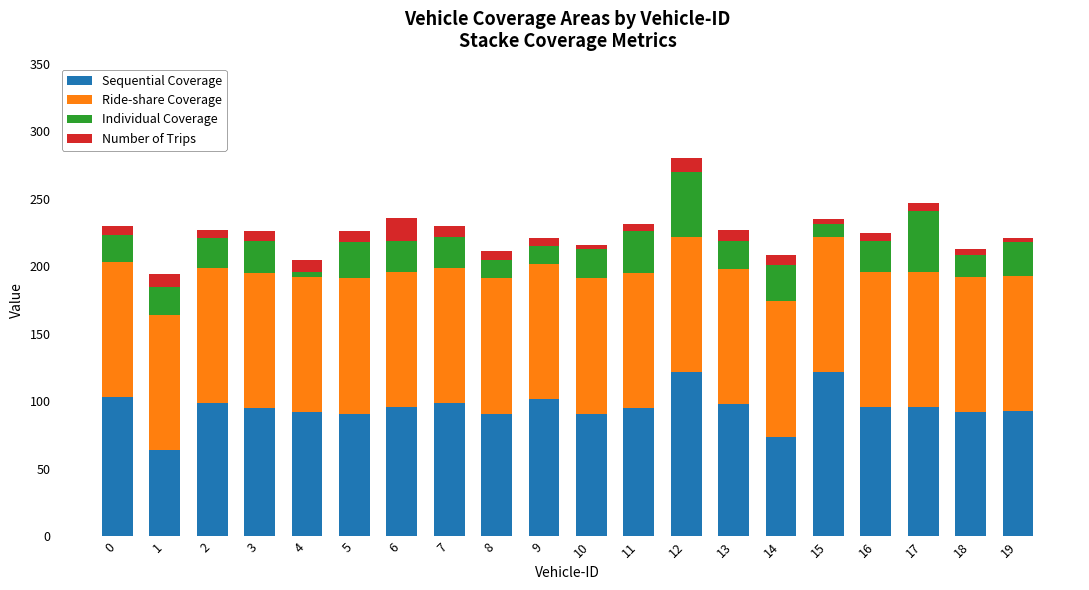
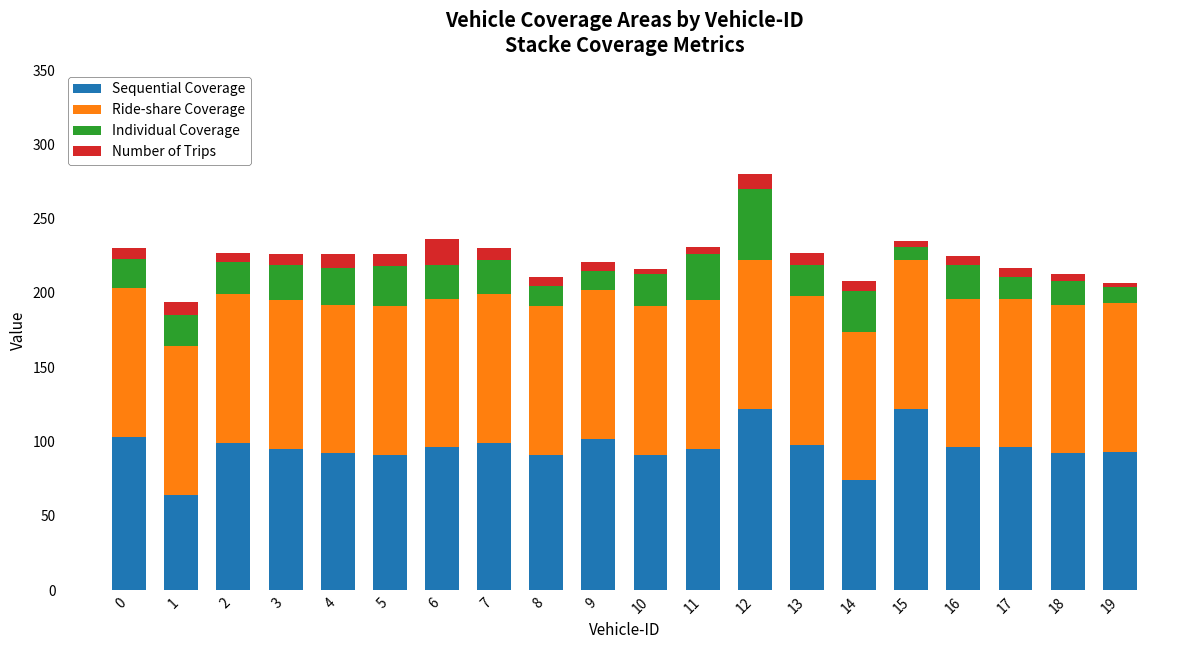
Individual Coverage, 4: 4 -> 25
Individual Coverage, 17: 45 -> 15
Individual Coverage, 19: 25 -> 11
